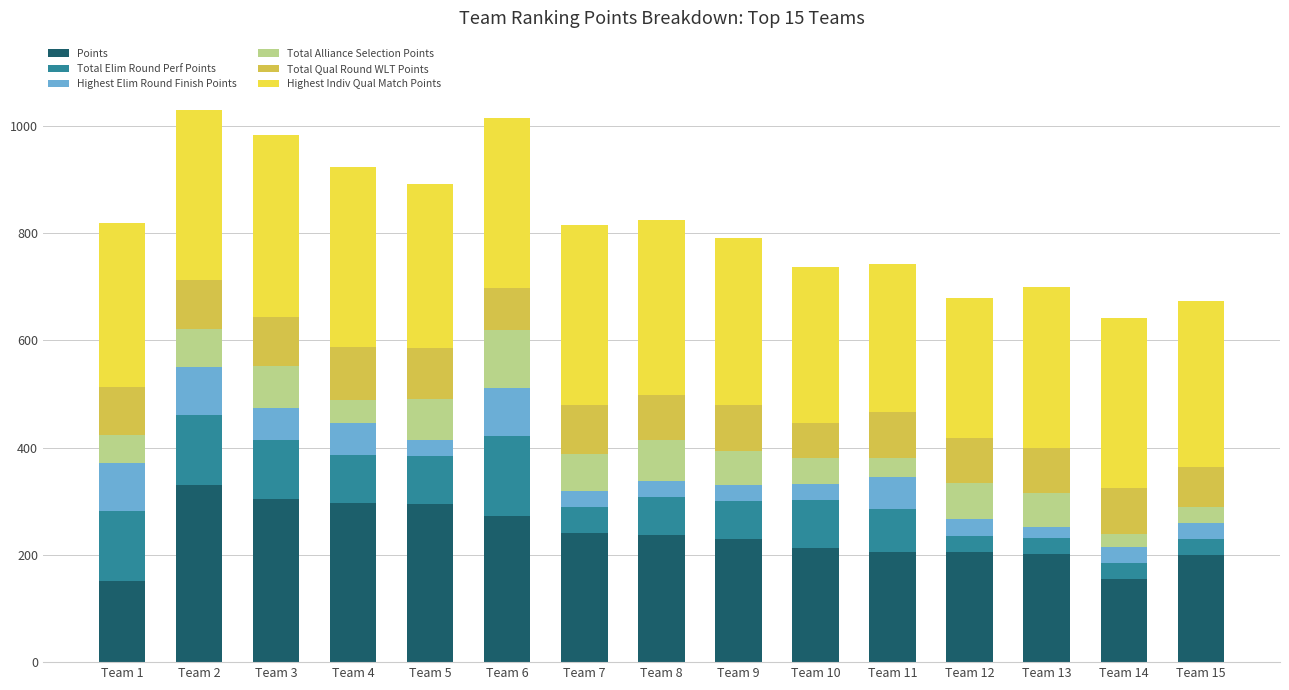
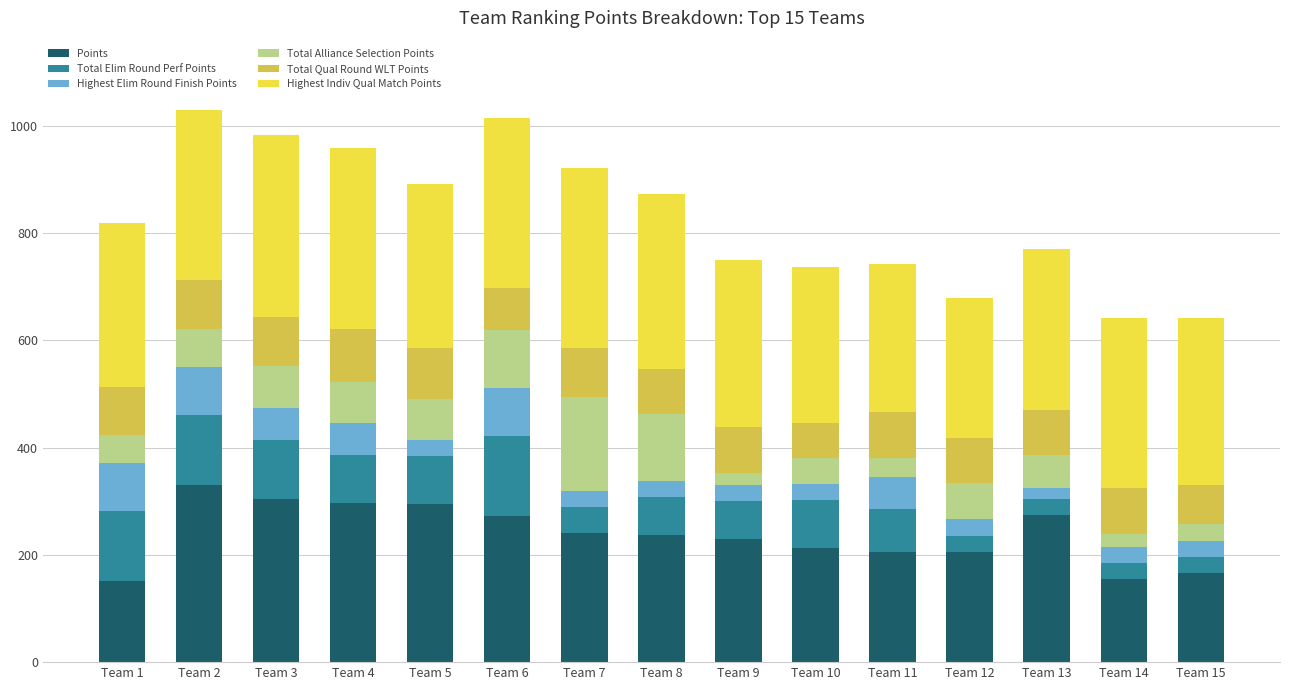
Total Alliance Selection Points, Team 4: 40 -> 80
Total Alliance Selection Points, Team 7: 70 -> 170
Total Alliance Selection Points, Team 8: 80 -> 130
Total Alliance Selection Points, Team 9: 60 -> 20
Points, Team 13: 200 -> 270
Points, Team 15: 200 -> 170
